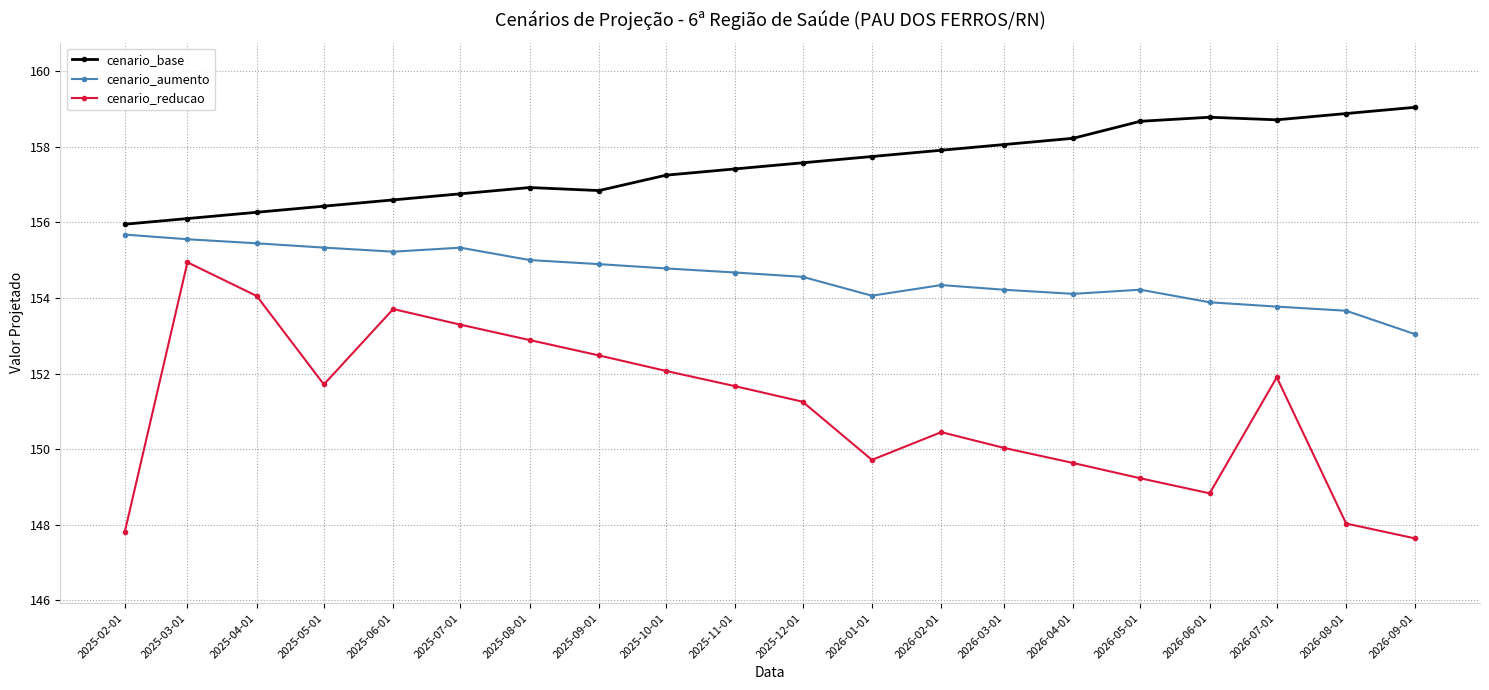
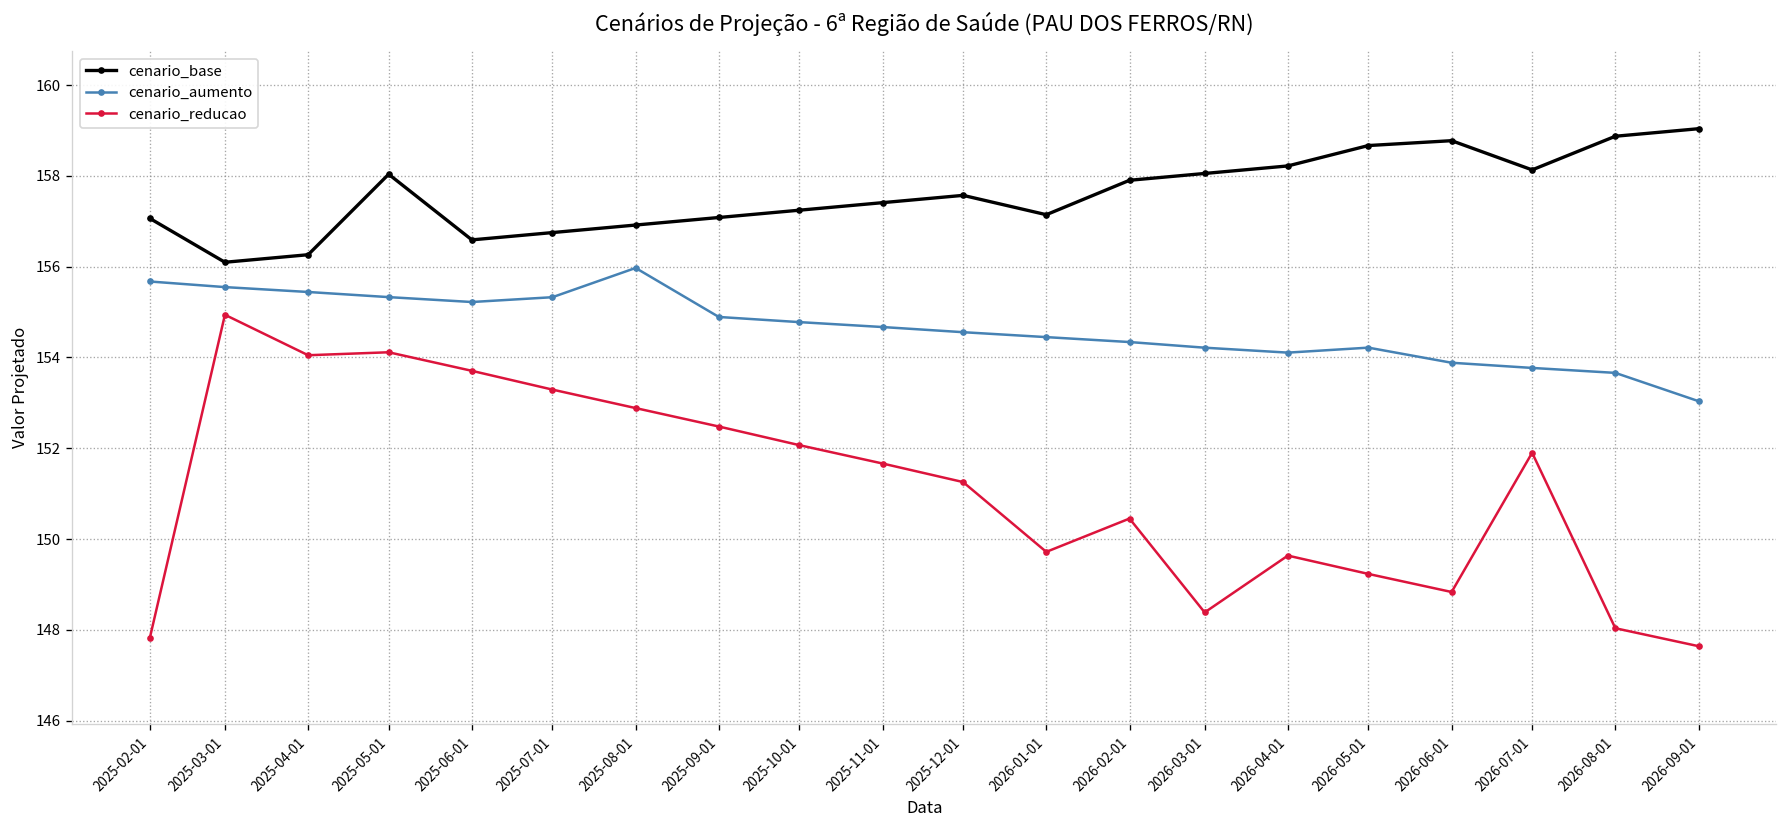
cenario_base, 2025-02-01: 155.9 -> 157.1
cenario_base, 2025-05-01: 156.4 -> 158.0
cenario_reducao, 2025-05-01: 151.7 -> 154.1
cenario_aumento, 2025-08-01: 155.0 -> 156.0
cenario_base, 2025-09-01: 156.8 -> 157.1
cenario_base, 2026-01-01: 157.7 -> 157.1
cenario_aumento, 2026-01-01: 154.1 -> 154.4
cenario_reducao, 2026-03-01: 150.0 -> 148.4
cenario_base, 2026-07-01: 158.7 -> 158.1
